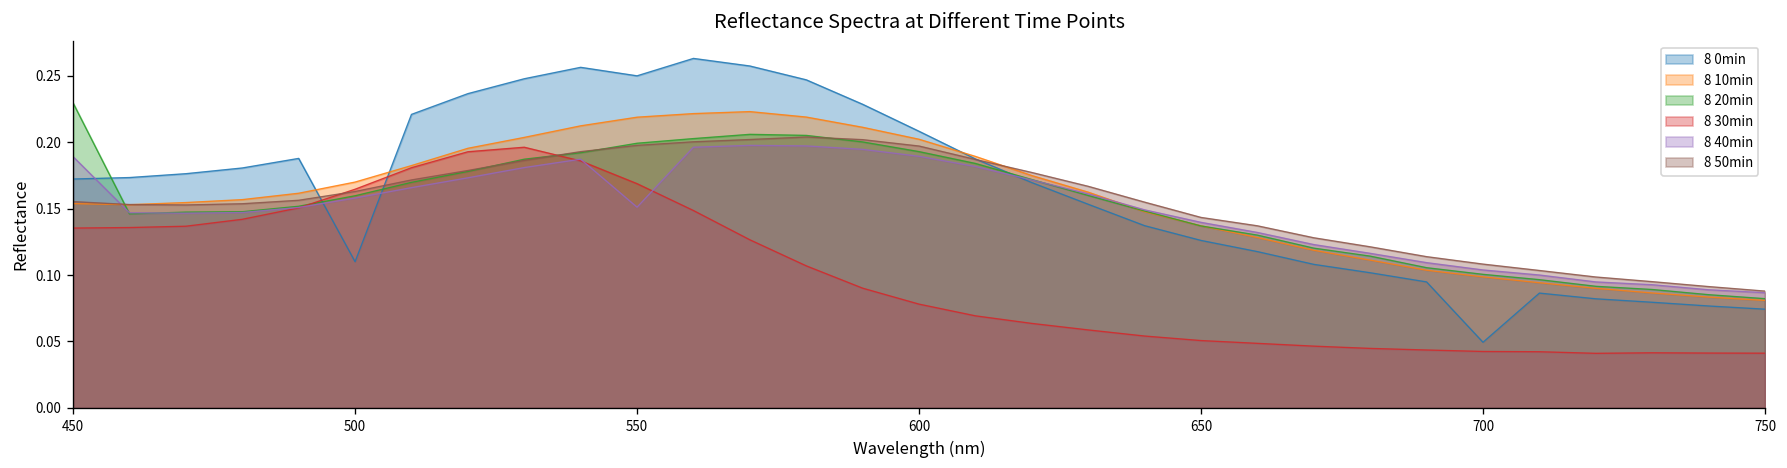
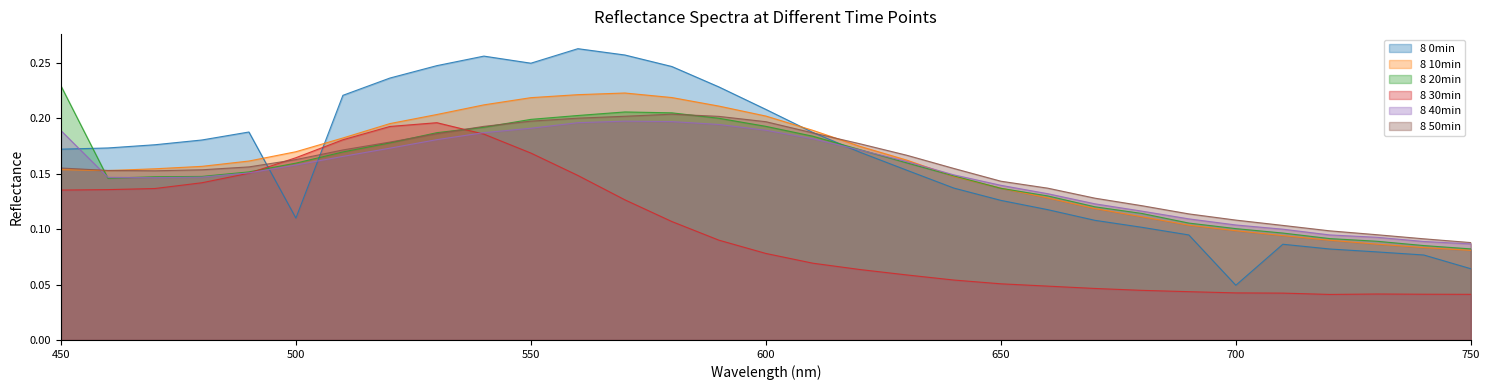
8 40min, 550: 0.151 -> 0.191
8 0min, 750: 0.074 -> 0.064
